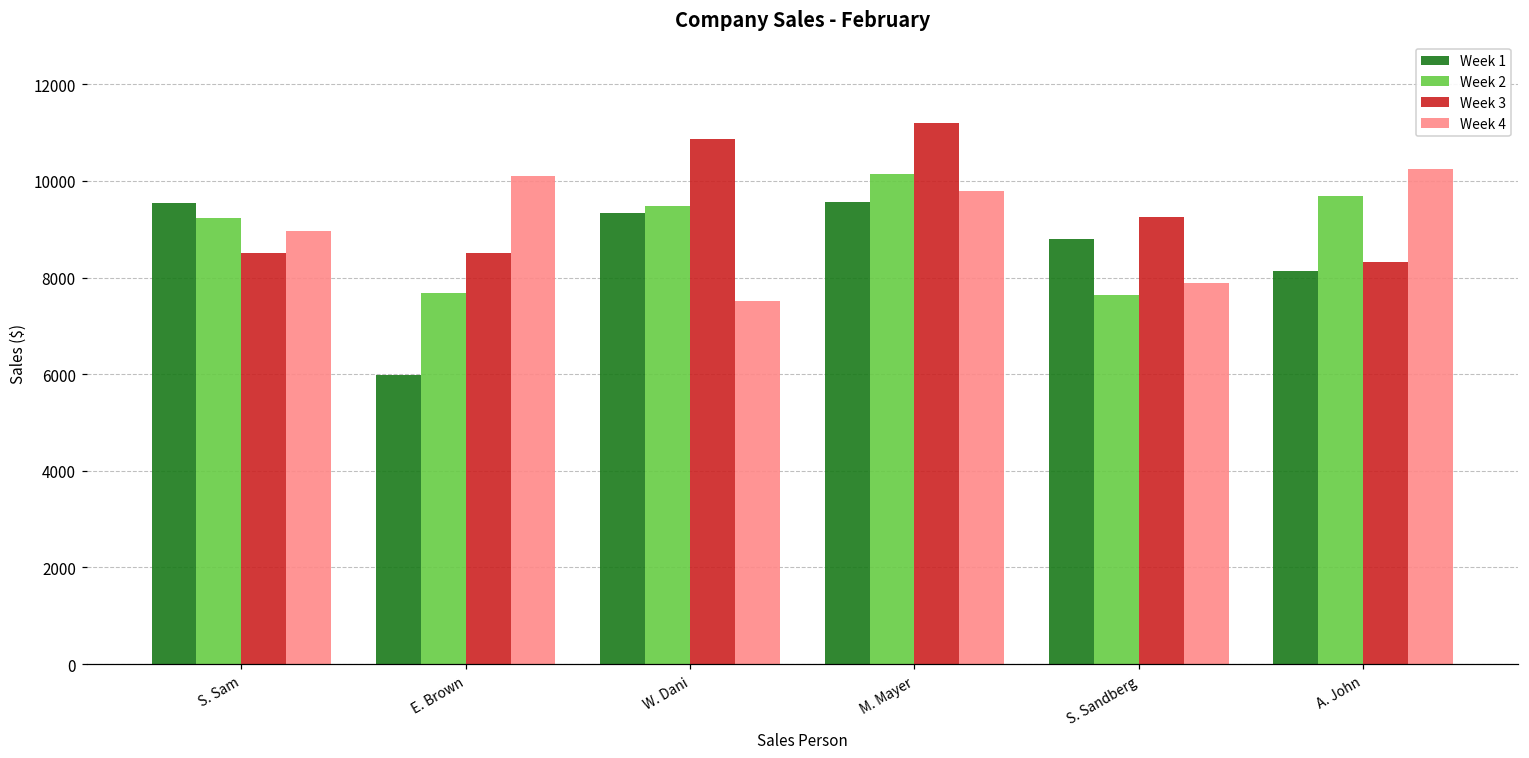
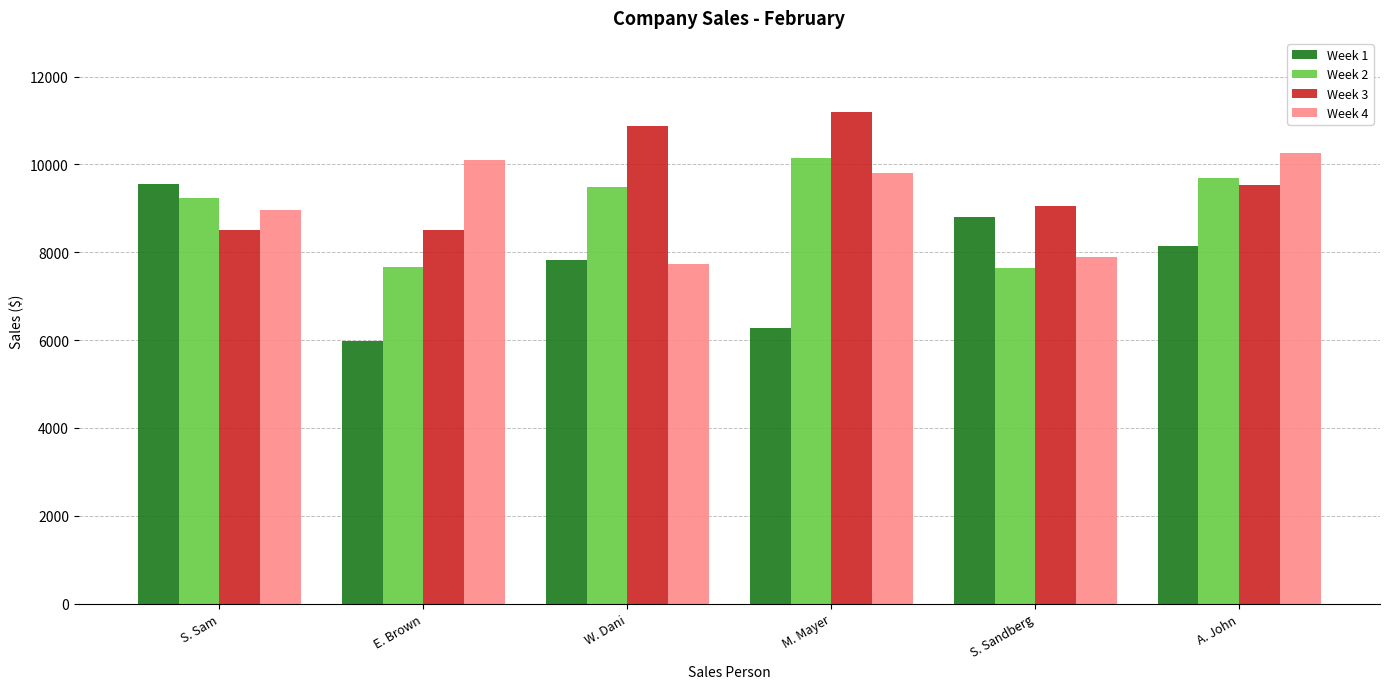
Week 1, W. Dani: 9300 -> 7800
Week 4, W. Dani: 7500 -> 7700
Week 1, M. Mayer: 9600 -> 6300
Week 3, S. Sandberg: 9300 -> 9100
Week 3, A. John: 8300 -> 9500
